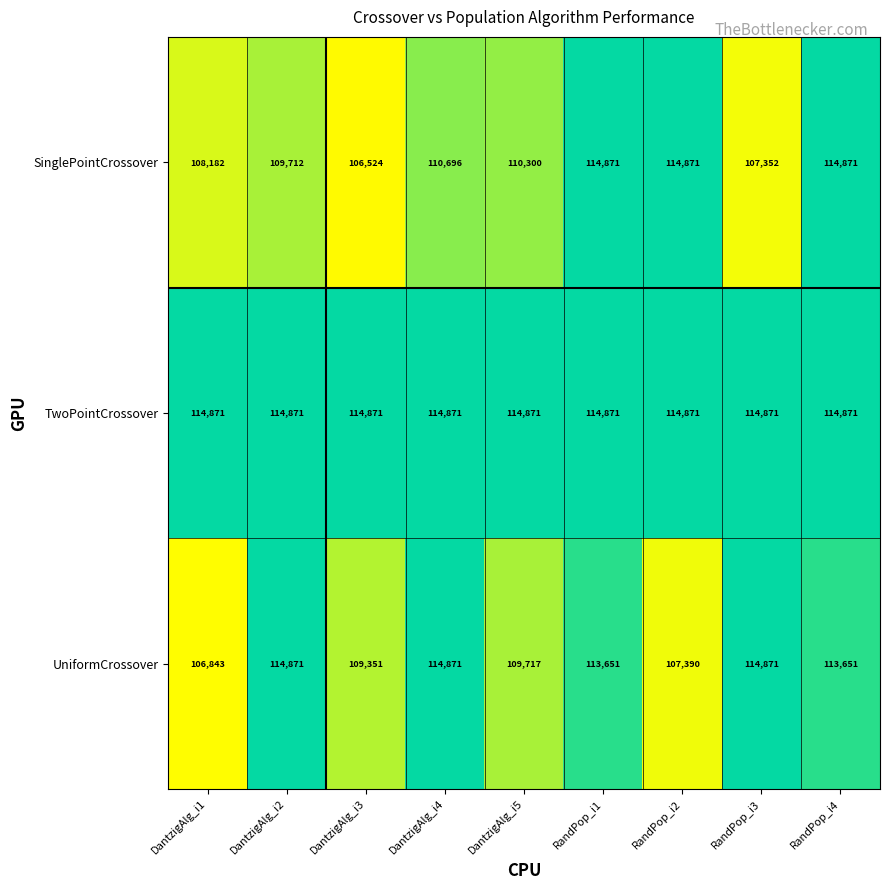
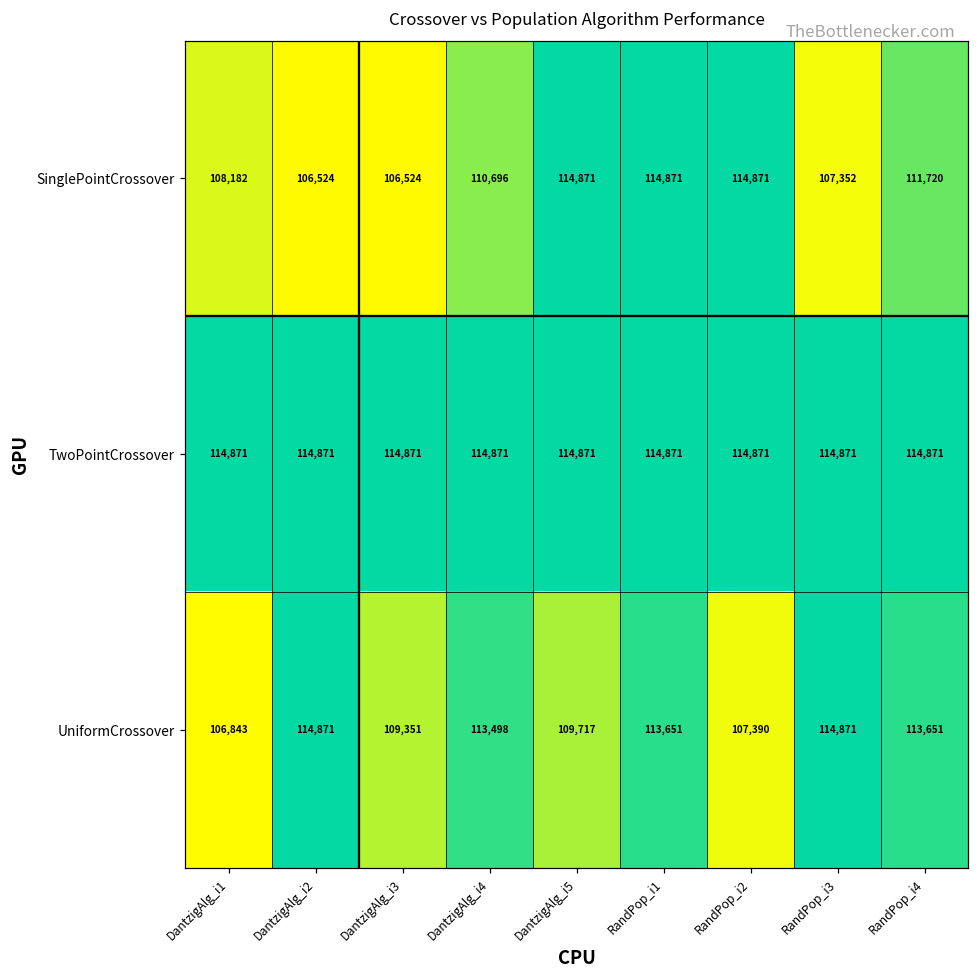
SinglePointCrossover, DantzigAlg_i2: 109,712 -> 106,524
SinglePointCrossover, DantzigAlg_i5: 110,300 -> 114,871
SinglePointCrossover, RandPop_i4: 114,871 -> 111,720
UniformCrossover, DantzigAlg_i4: 114,871 -> 113,498
